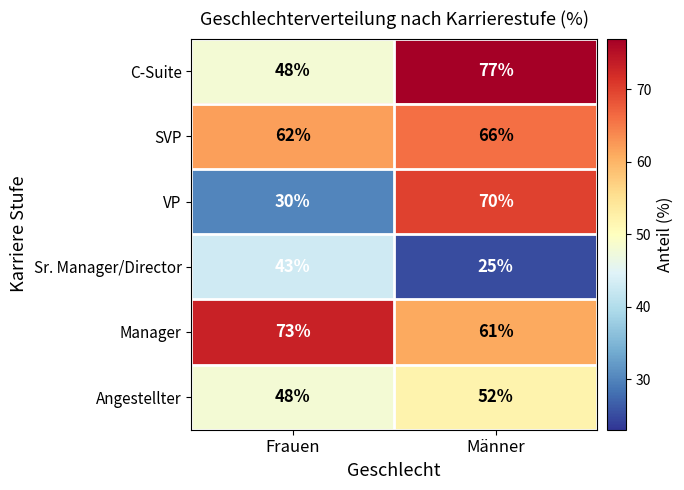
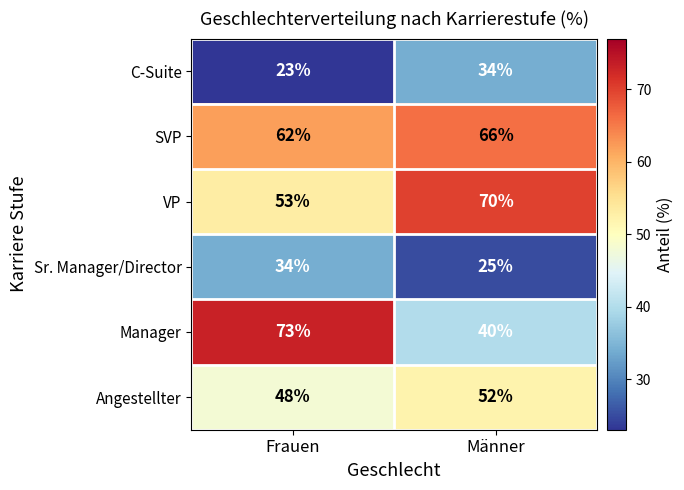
C-Suite, Frauen: 48% -> 23%
C-Suite, Männer: 77% -> 34%
VP, Frauen: 30% -> 53%
Sr. Manager/Director, Frauen: 43% -> 34%
Manager, Männer: 61% -> 40%
